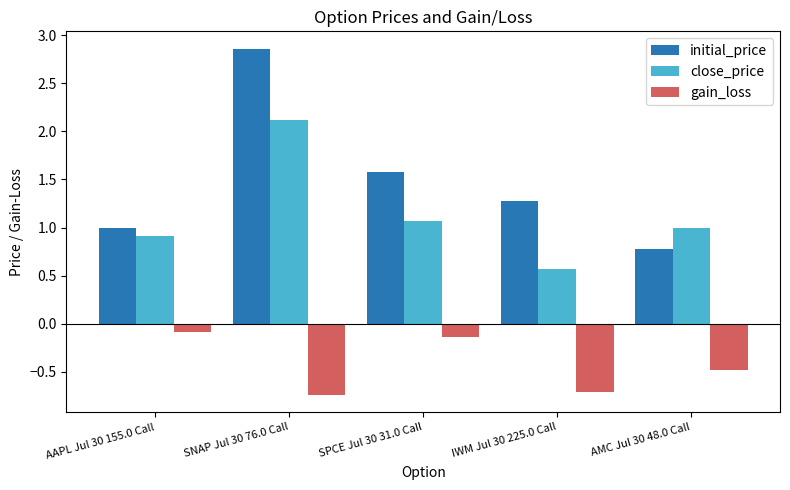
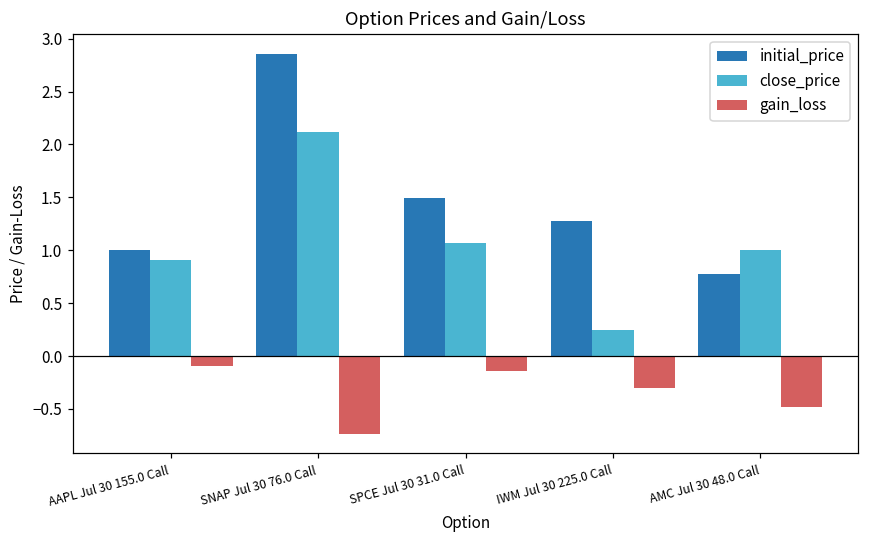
initial_price, SPCE Jul 30 31.0 Call: 1.6 -> 1.5
close_price, IWM Jul 30 225.0 Call: 0.6 -> 0.3
gain_loss, IWM Jul 30 225.0 Call: -0.7 -> -0.3
